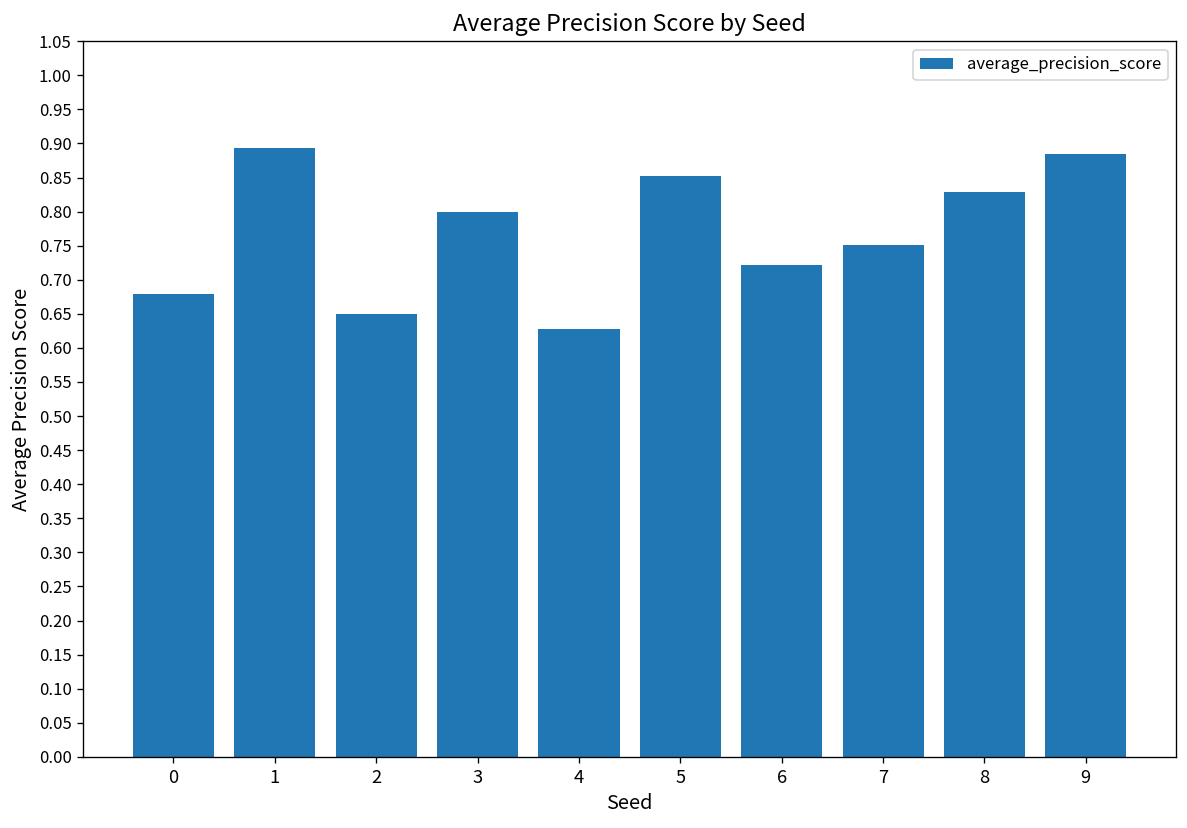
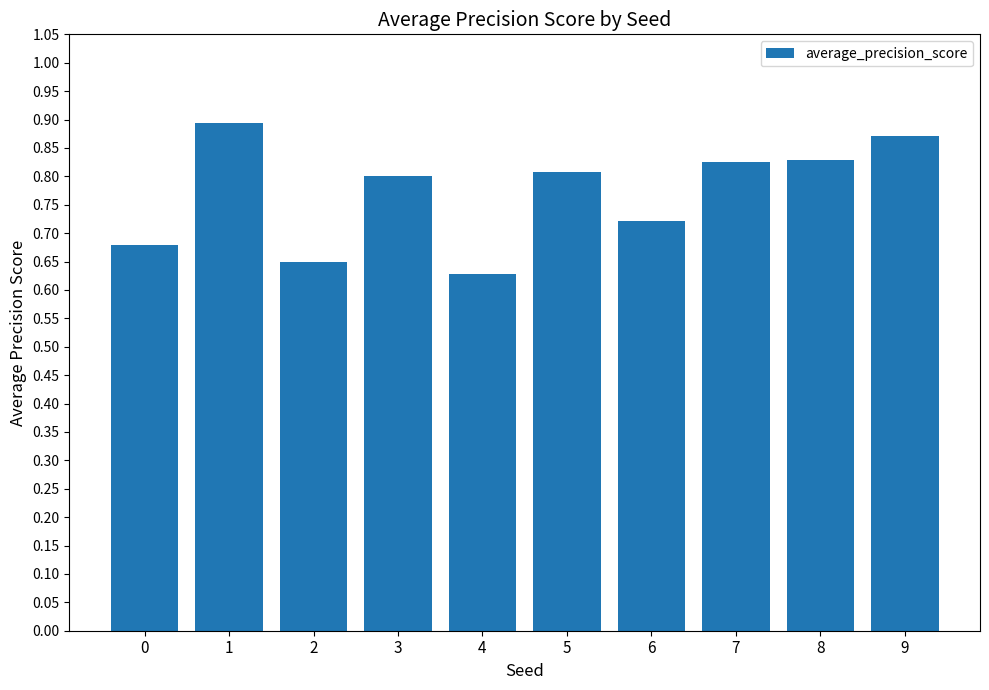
5: 0.85 -> 0.81
7: 0.75 -> 0.83
9: 0.88 -> 0.87
